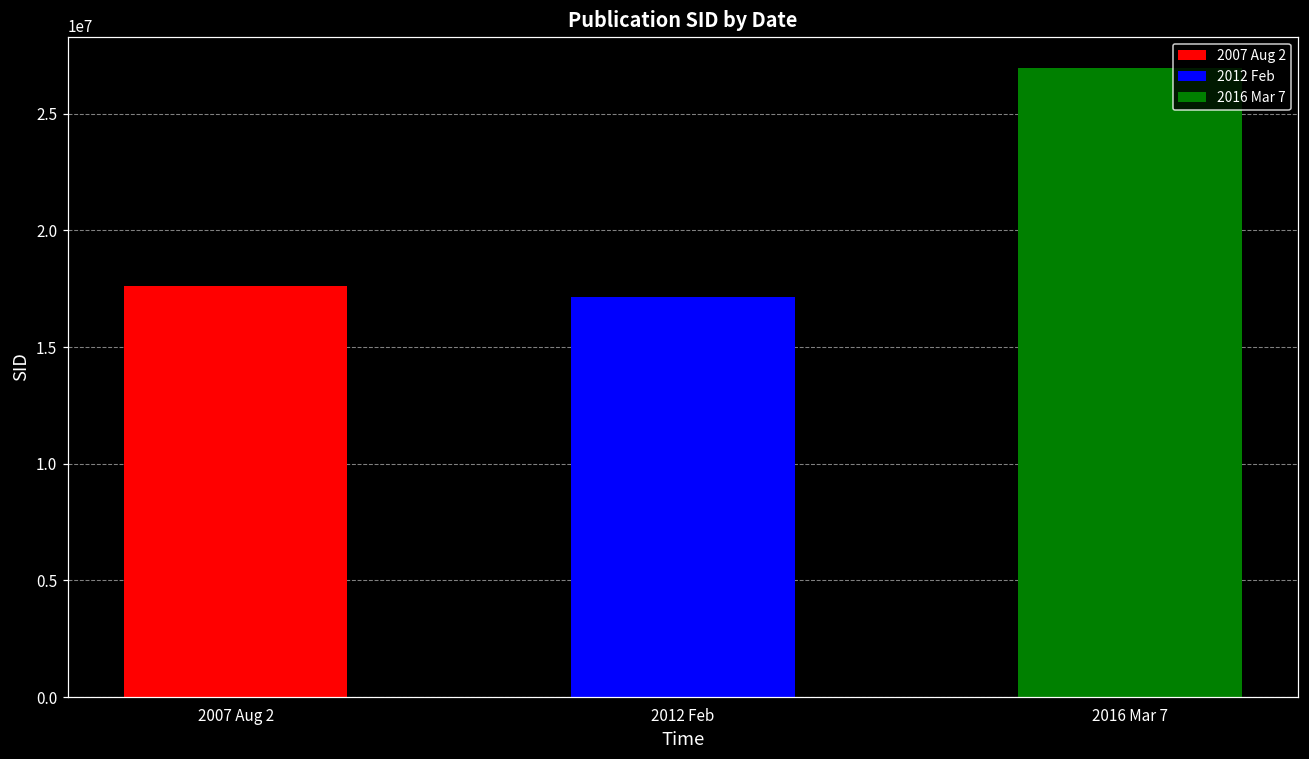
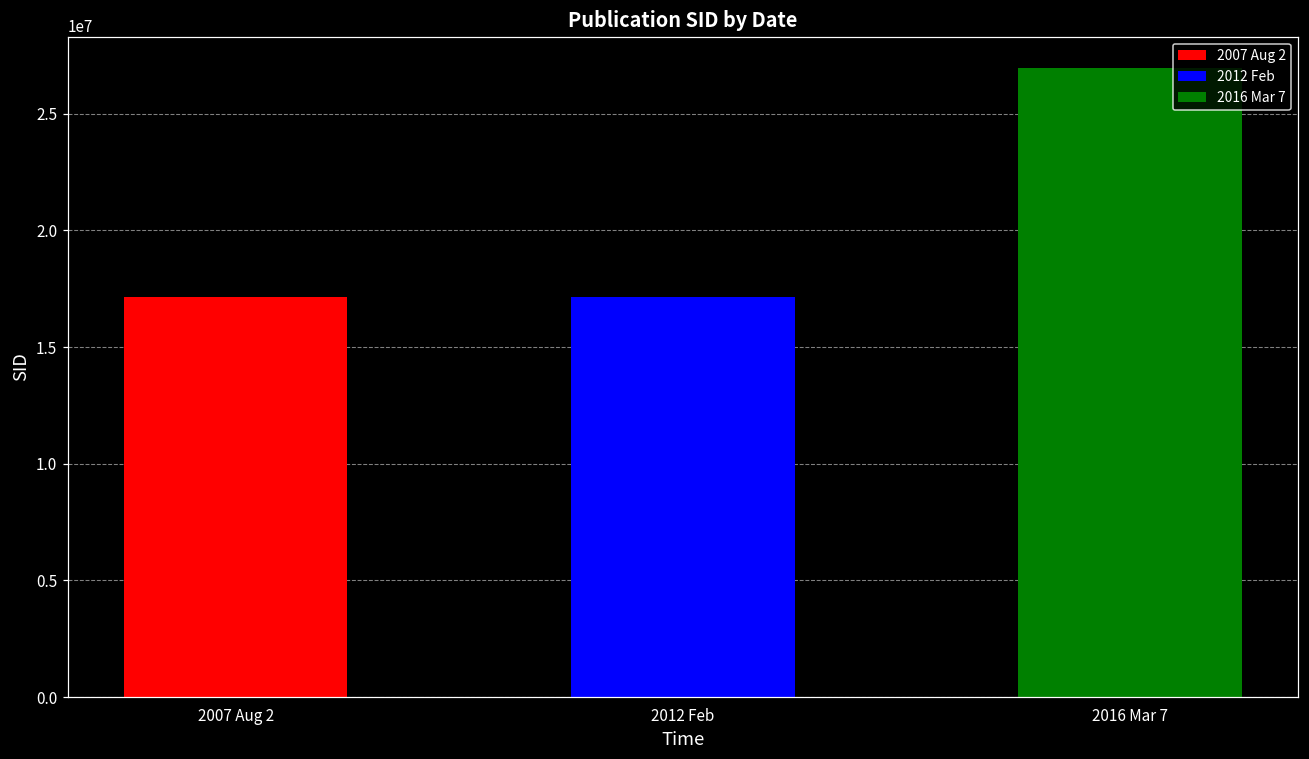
2007 Aug 2: 17600000 -> 17200000
